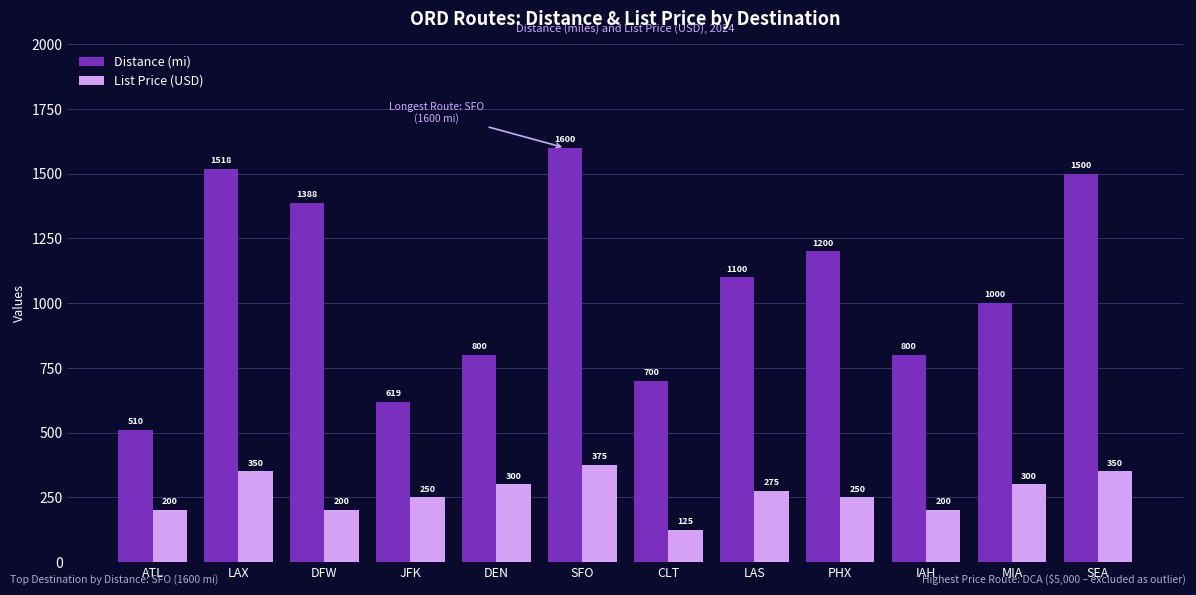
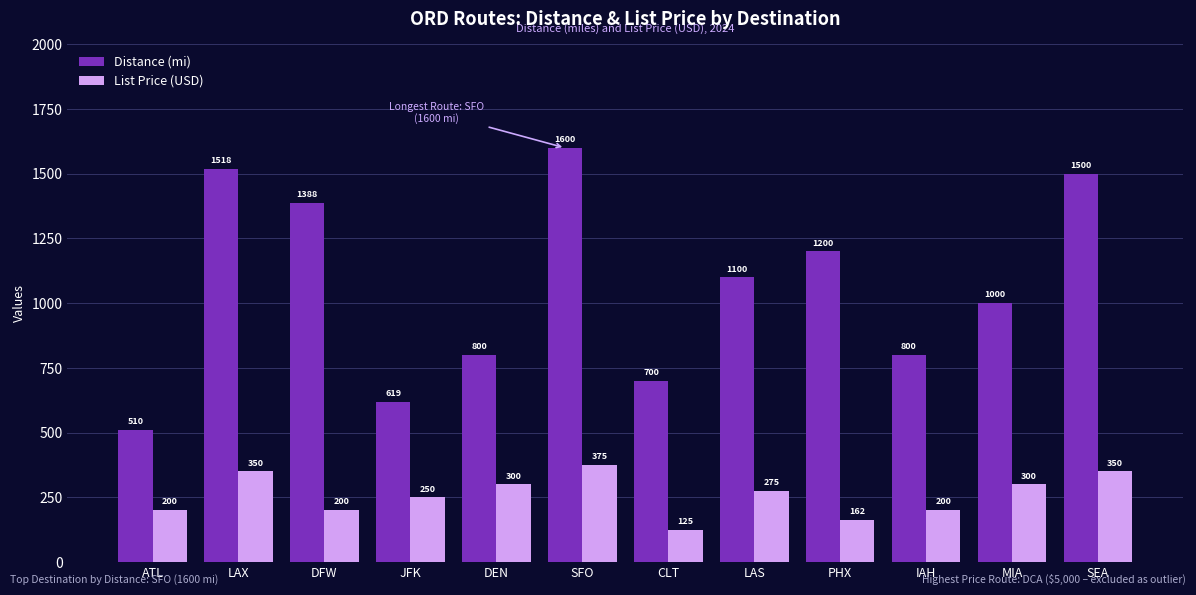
List Price (USD), PHX: 250 -> 162
